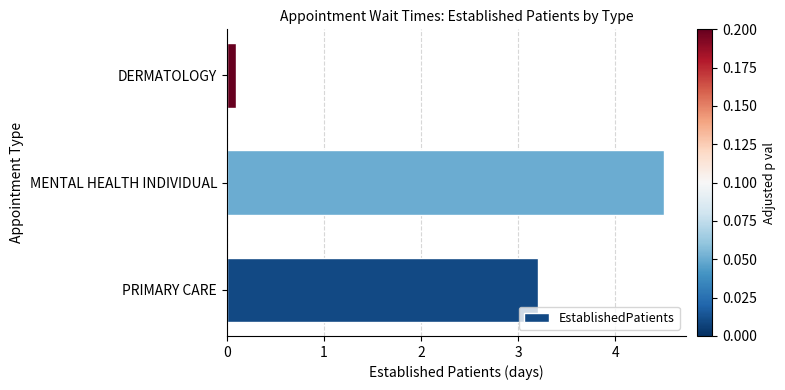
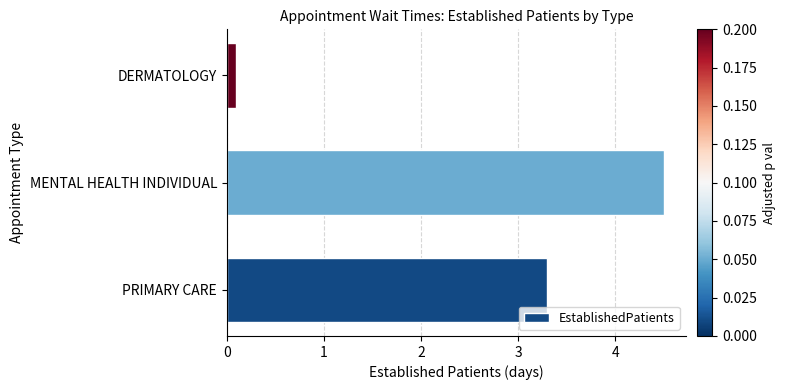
PRIMARY CARE: 3.2 -> 3.3
